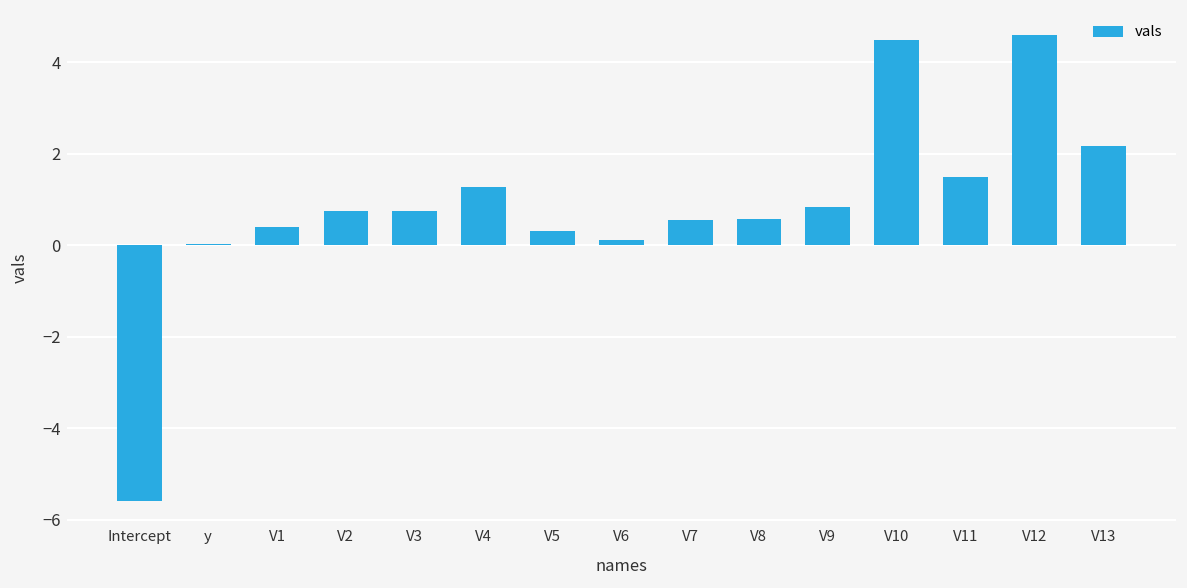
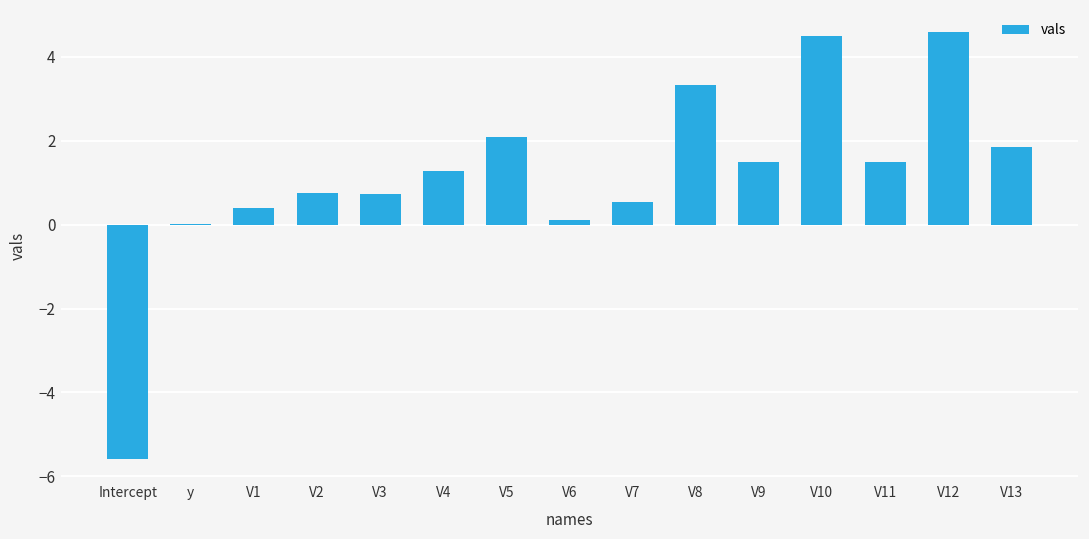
V5: 0.3 -> 2.1
V8: 0.6 -> 3.3
V9: 0.8 -> 1.5
V13: 2.2 -> 1.8
